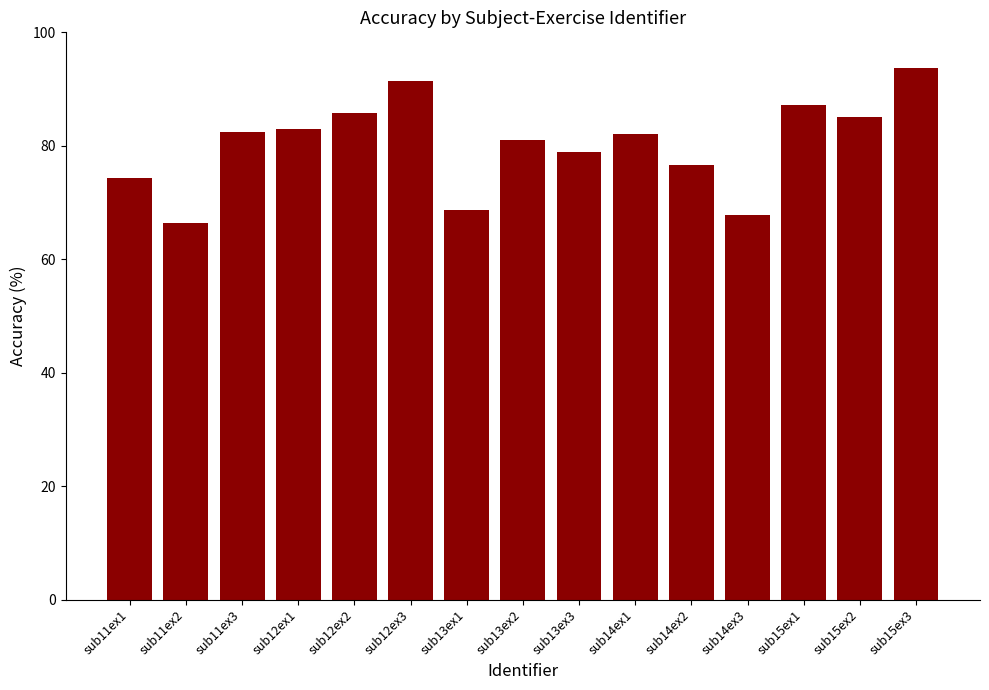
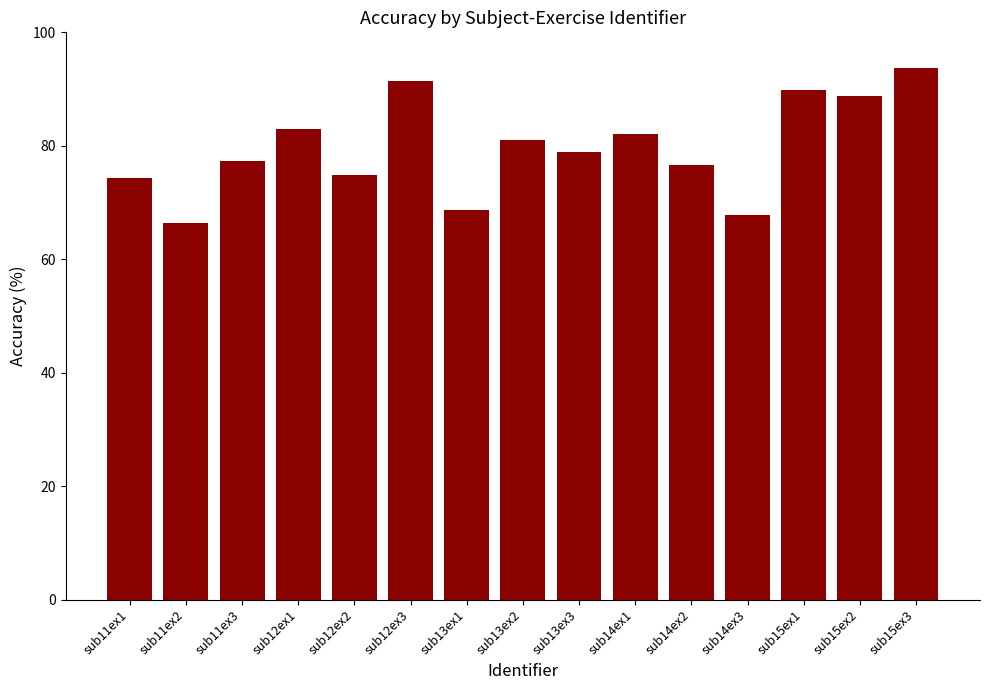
sub11ex3: 82 -> 77
sub12ex2: 86 -> 75
sub15ex1: 87 -> 90
sub15ex2: 85 -> 89
